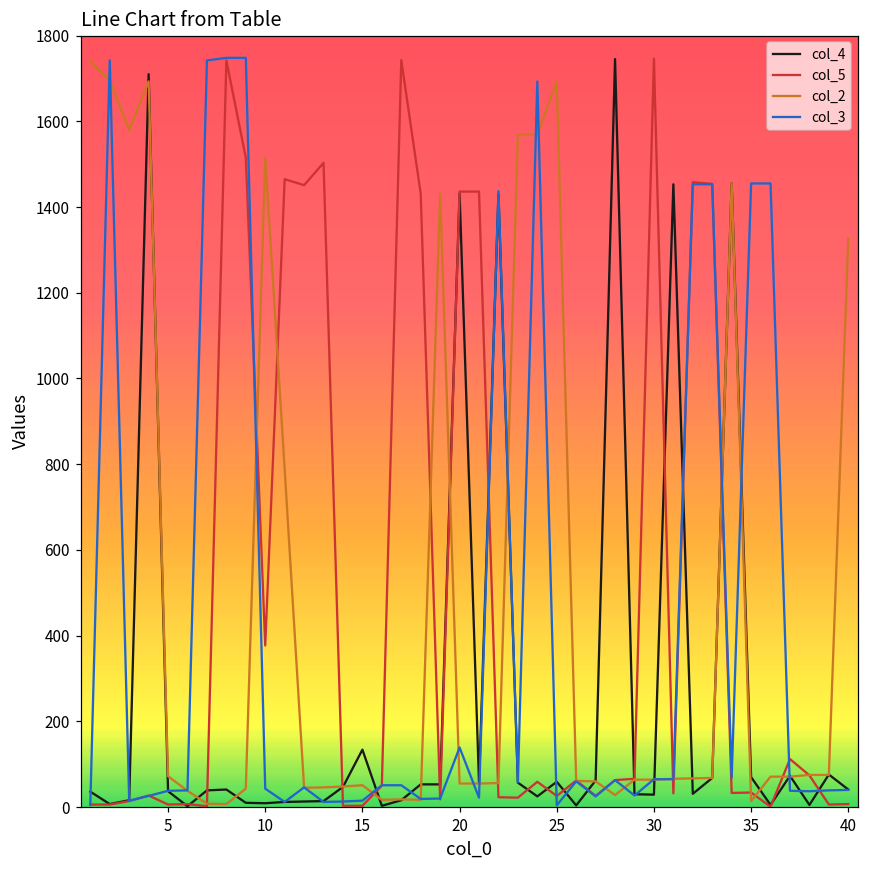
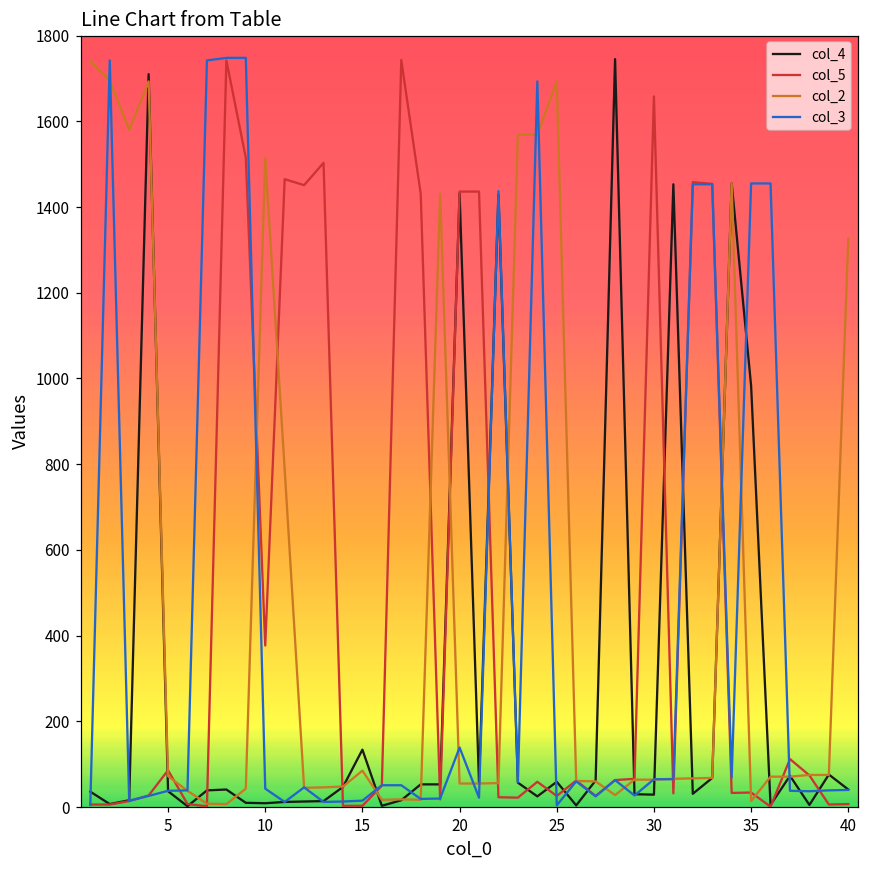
col_5, 5: 10 -> 90
col_2, 15: 50 -> 90
col_5, 30: 1750 -> 1660
col_4, 35: 70 -> 980
